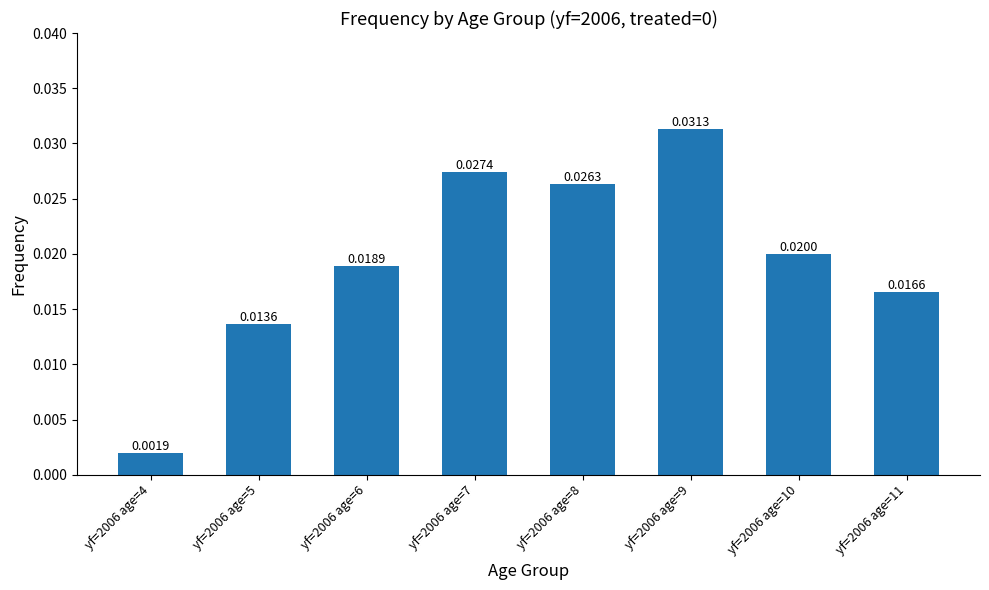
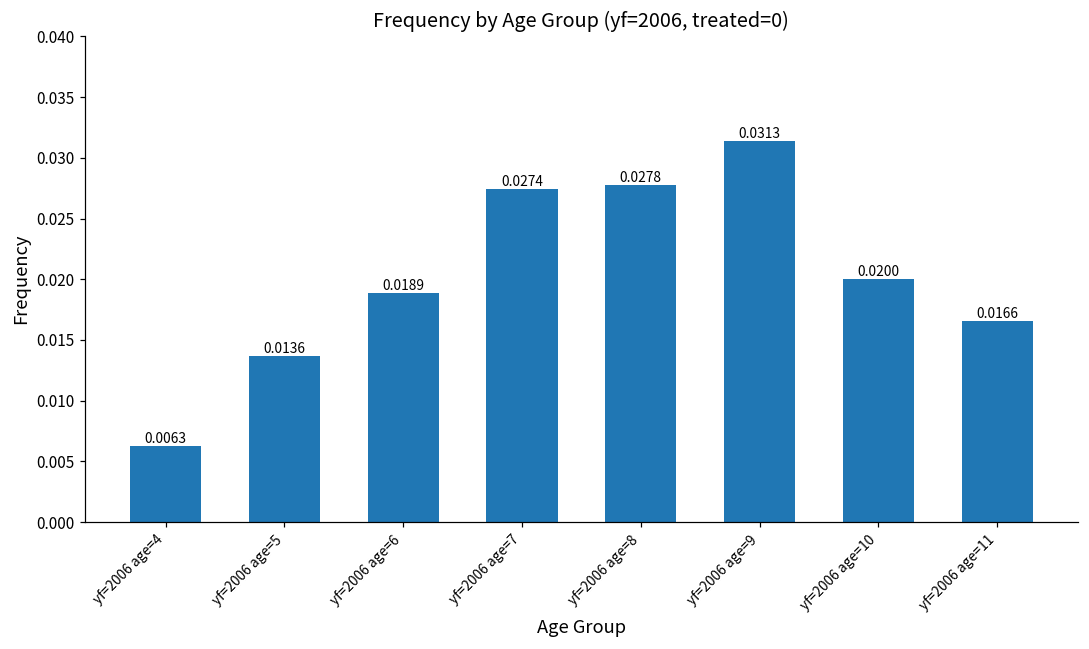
yf=2006 age=4: 0.0019 -> 0.0063
yf=2006 age=8: 0.0263 -> 0.0278
